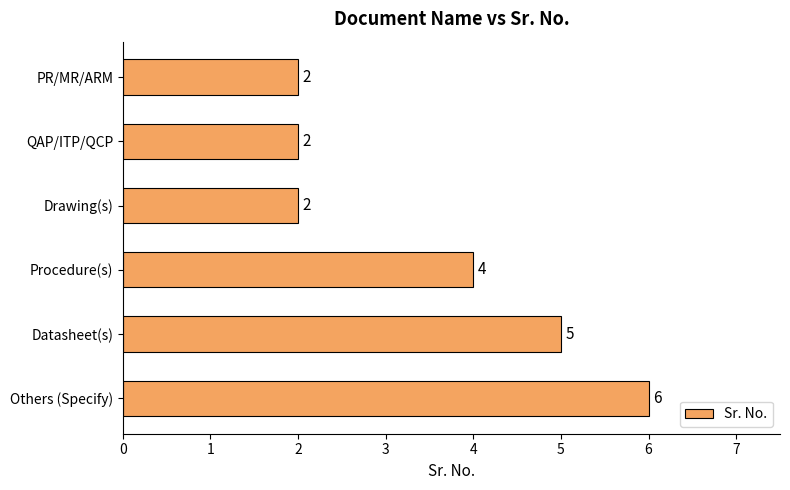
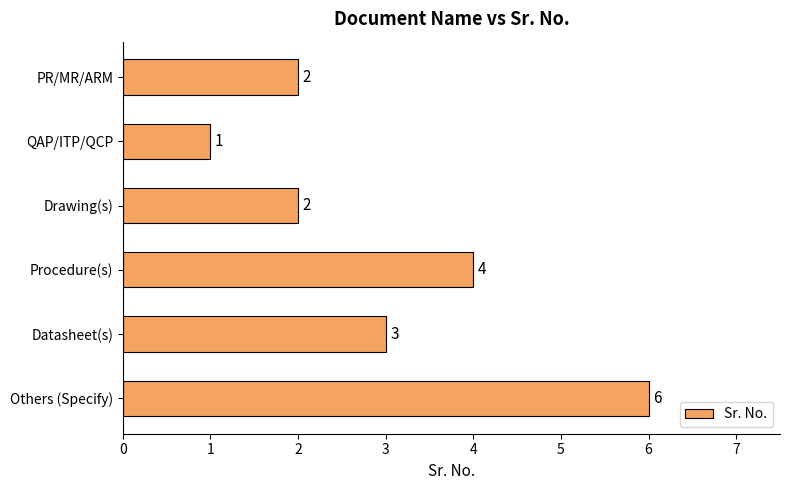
QAP/ITP/QCP: 2 -> 1
Datasheet(s): 5 -> 3
